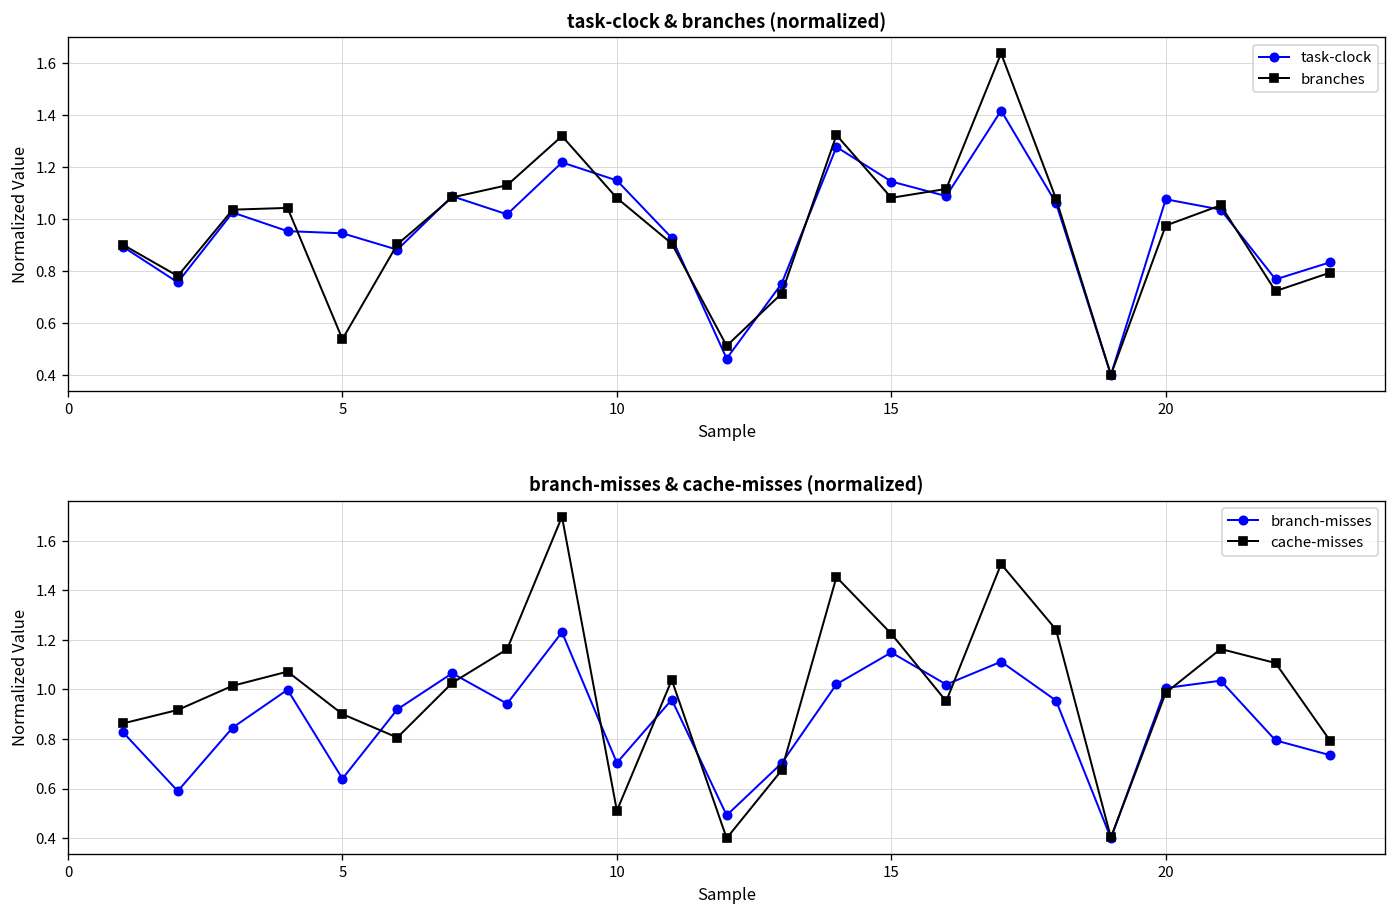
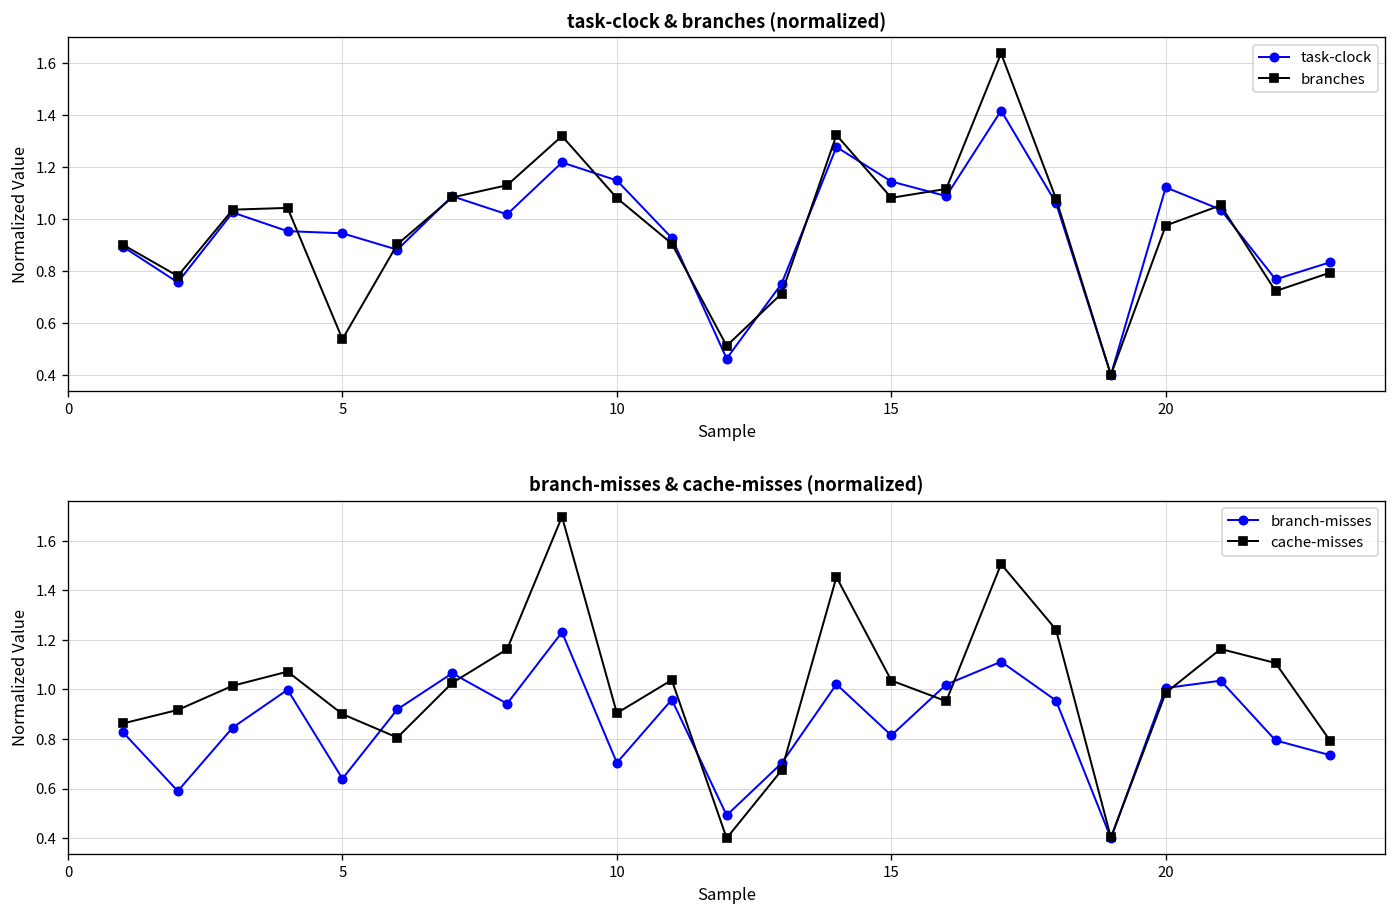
task-clock & branches (normalized), task-clock, 20: 1.08 -> 1.12
branch-misses & cache-misses (normalized), cache-misses, 10: 0.51 -> 0.90
branch-misses & cache-misses (normalized), branch-misses, 15: 1.15 -> 0.81
branch-misses & cache-misses (normalized), cache-misses, 15: 1.22 -> 1.04
